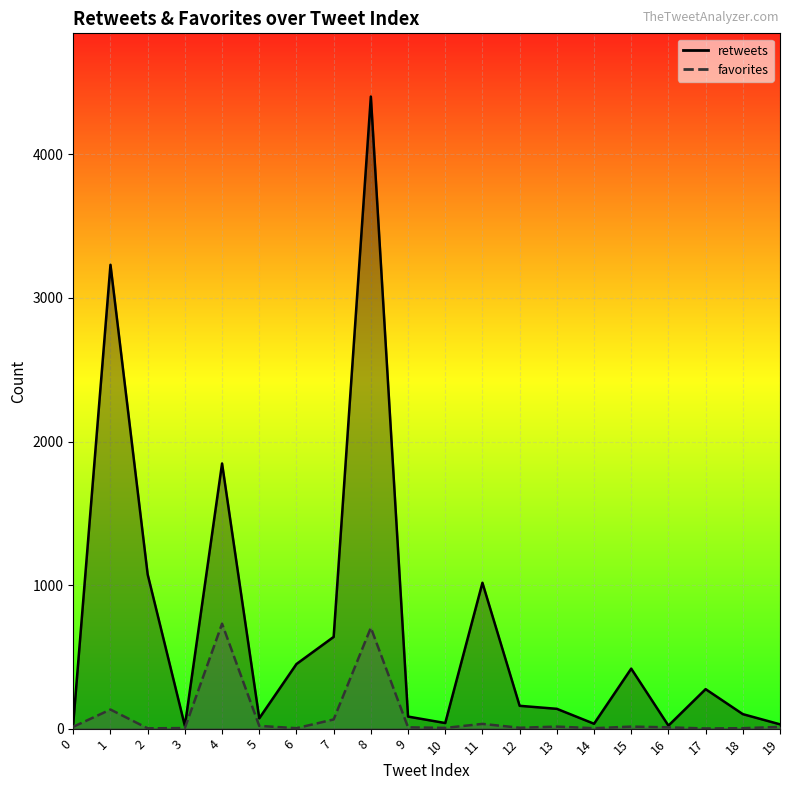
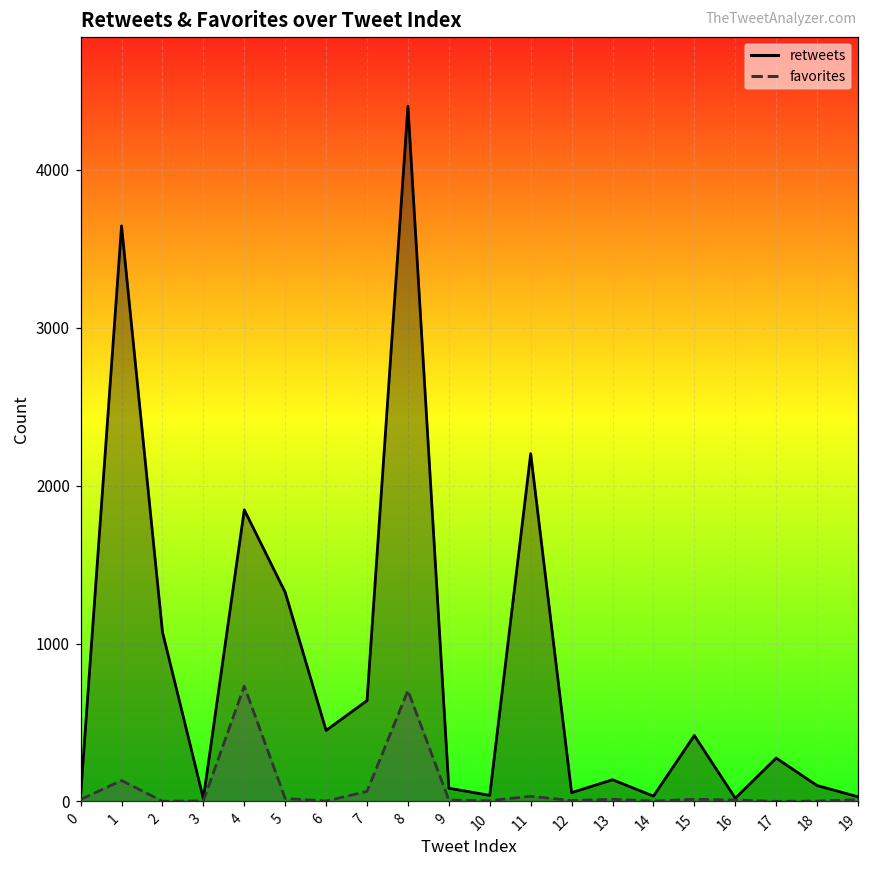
retweets, 1: 3230 -> 3650
retweets, 5: 70 -> 1330
retweets, 11: 1020 -> 2200
retweets, 12: 160 -> 60
